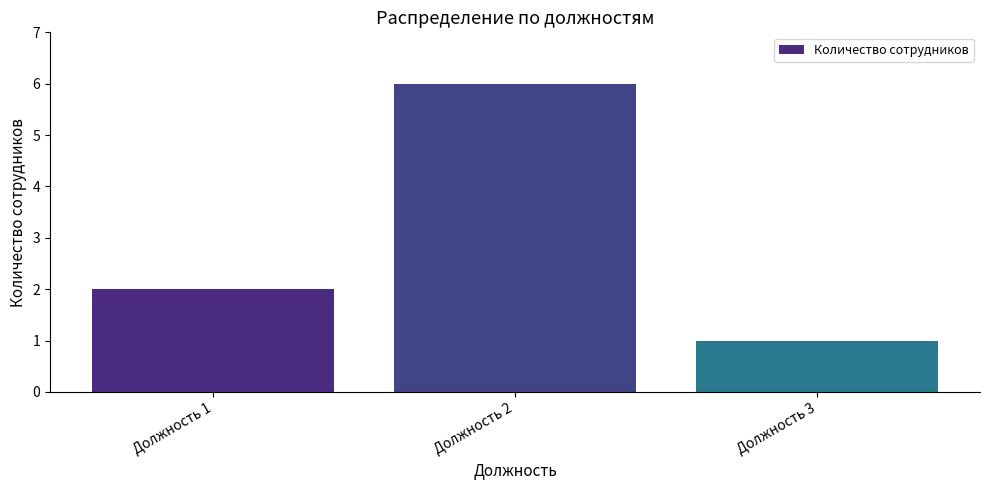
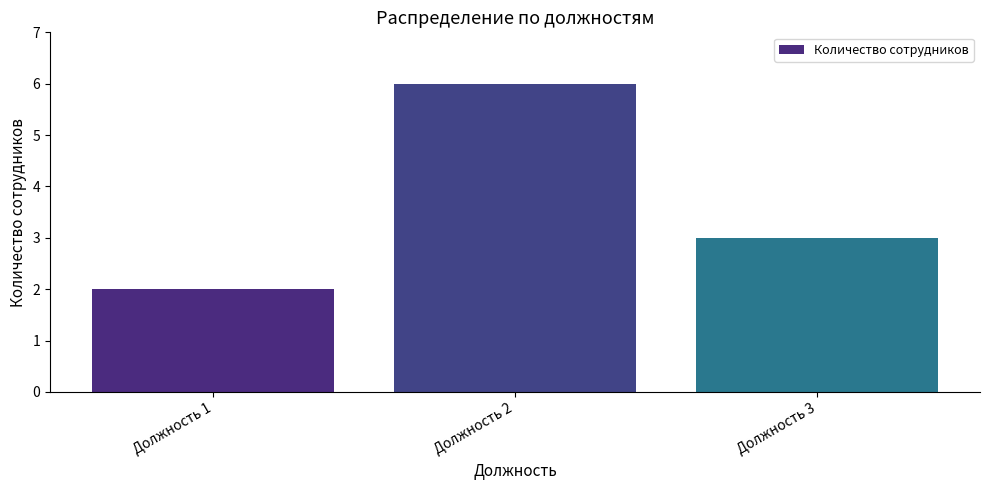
Должность 3: 1 -> 3
